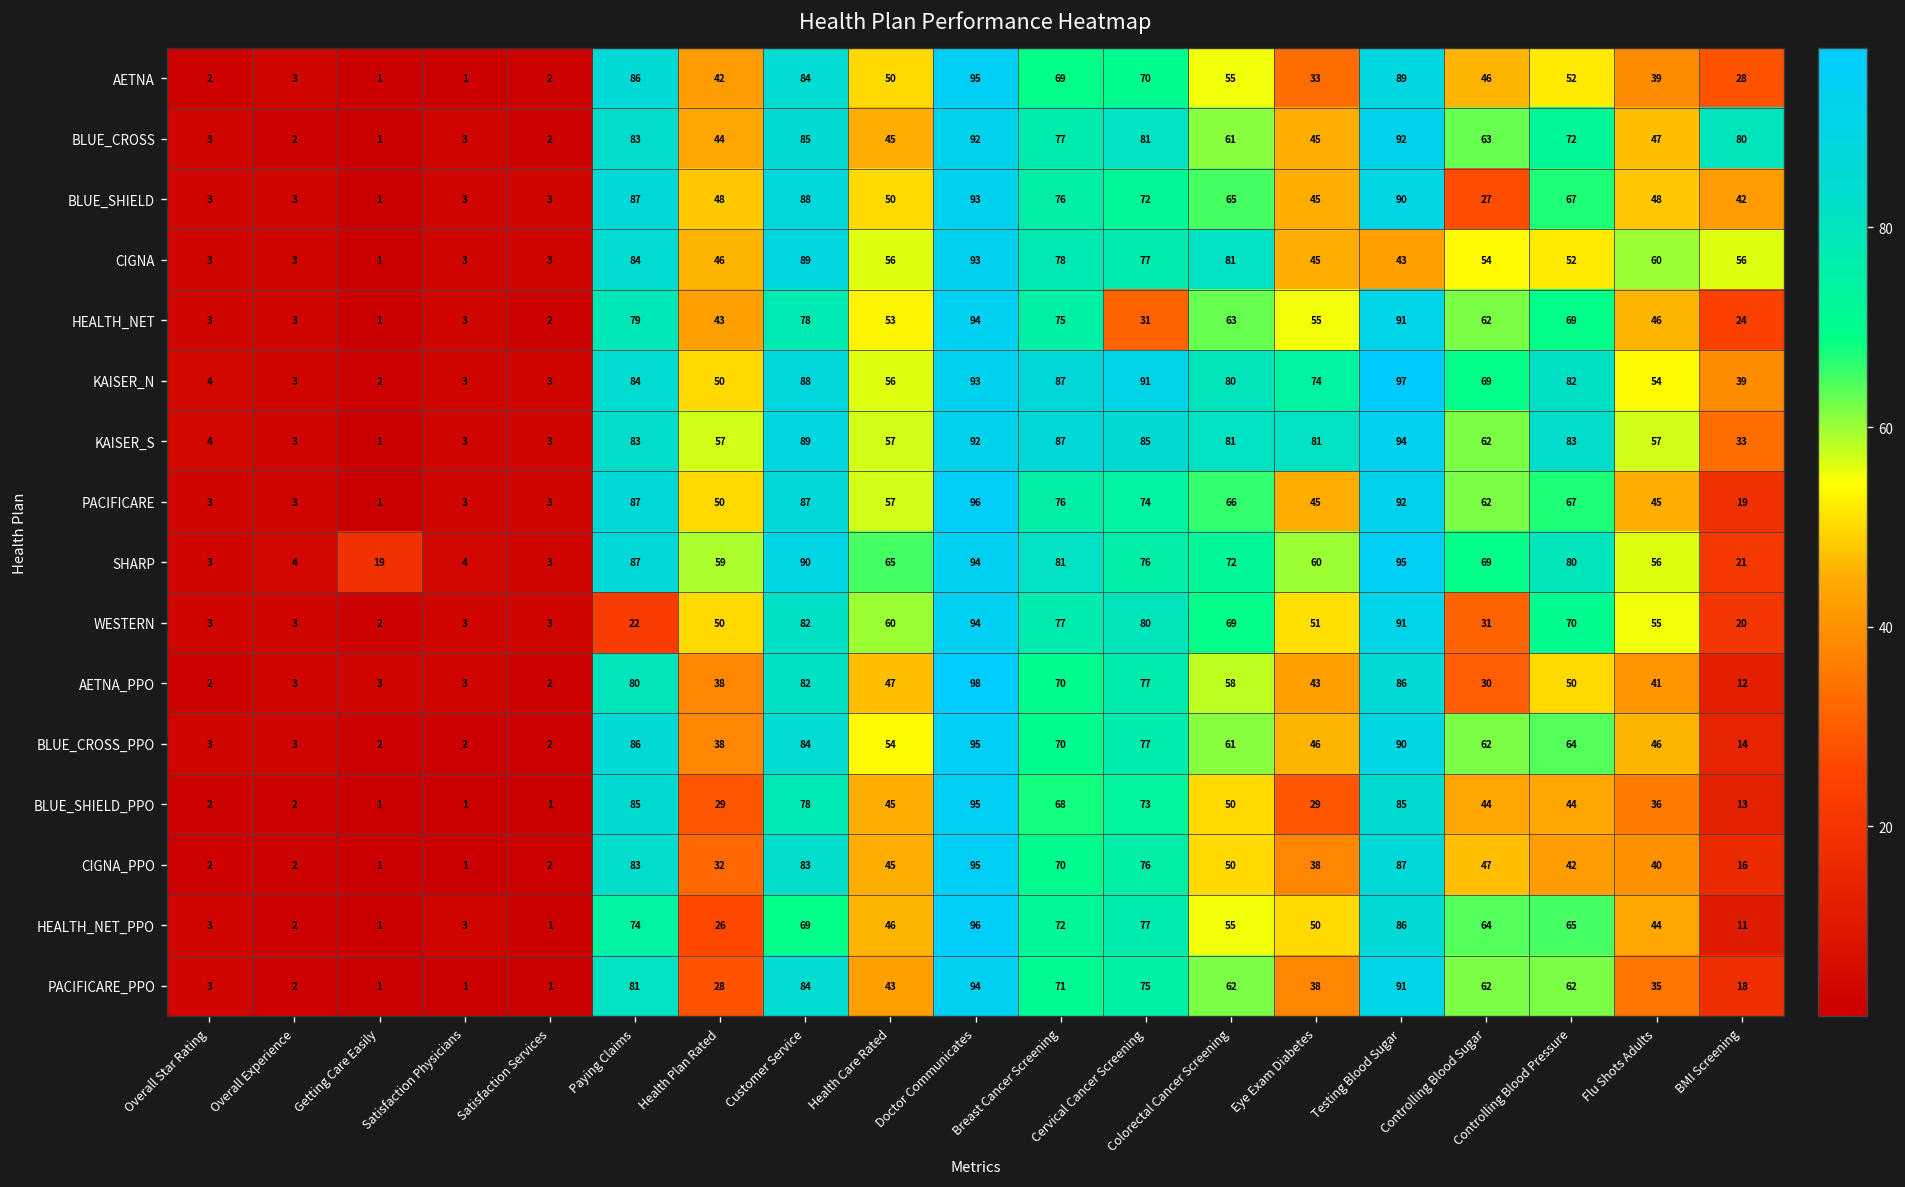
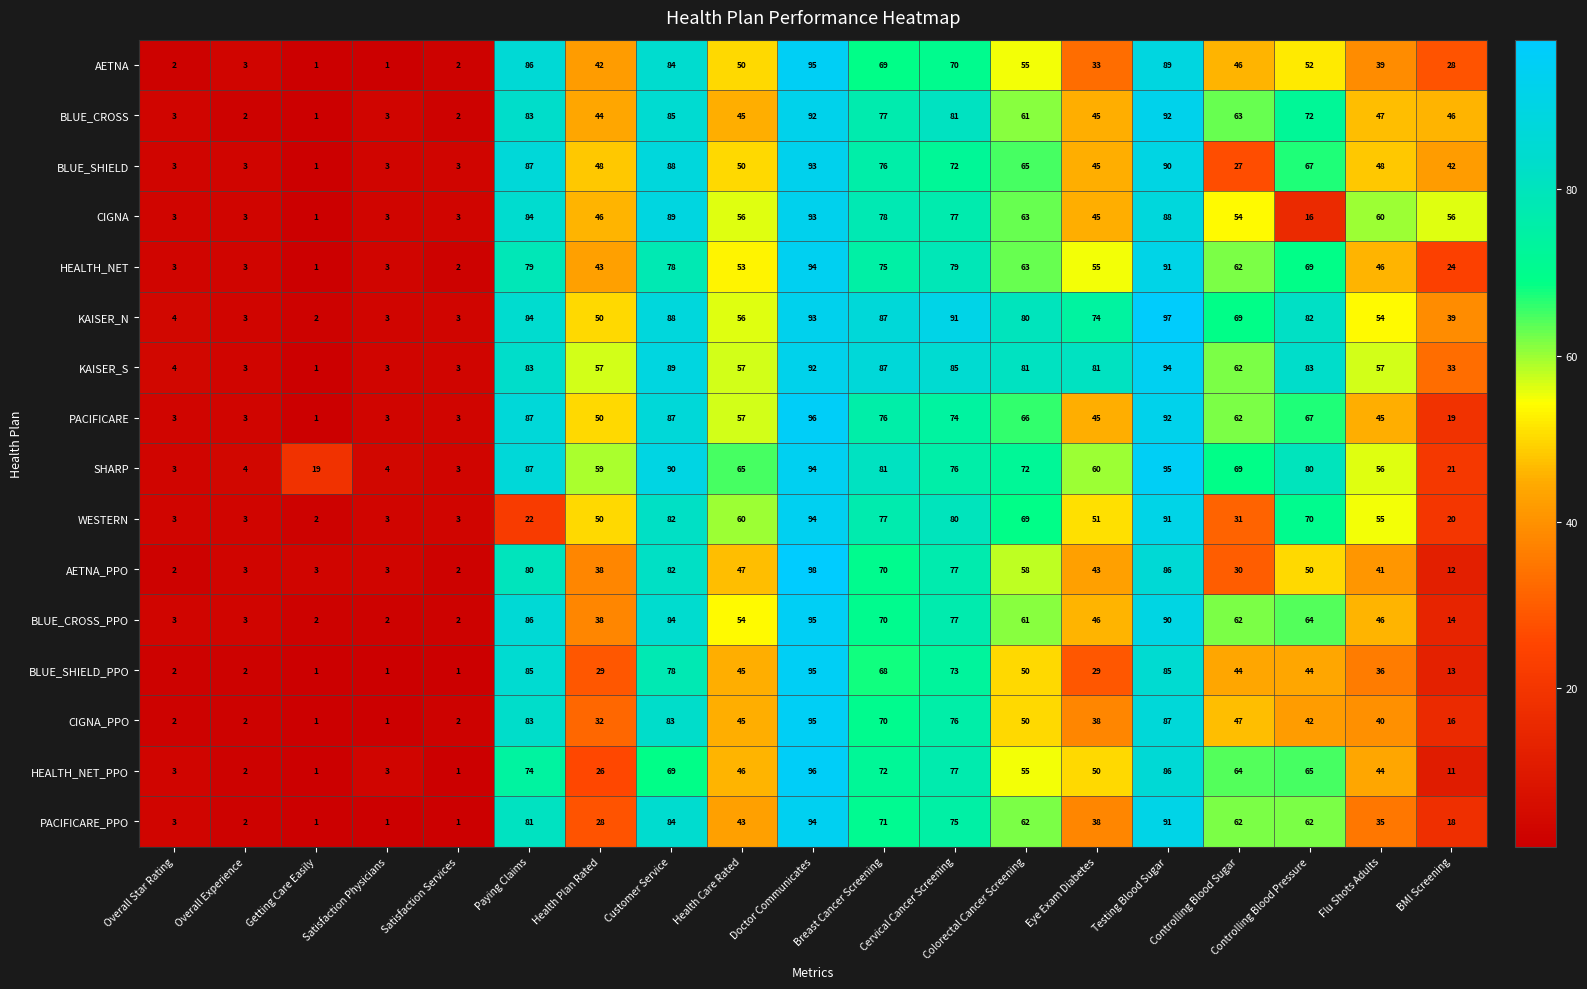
BLUE_CROSS, BMI Screening: 80 -> 46
CIGNA, Colorectal Cancer Screening: 81 -> 63
CIGNA, Testing Blood Sugar: 43 -> 88
CIGNA, Controlling Blood Pressure: 52 -> 16
HEALTH_NET, Cervical Cancer Screening: 31 -> 79
